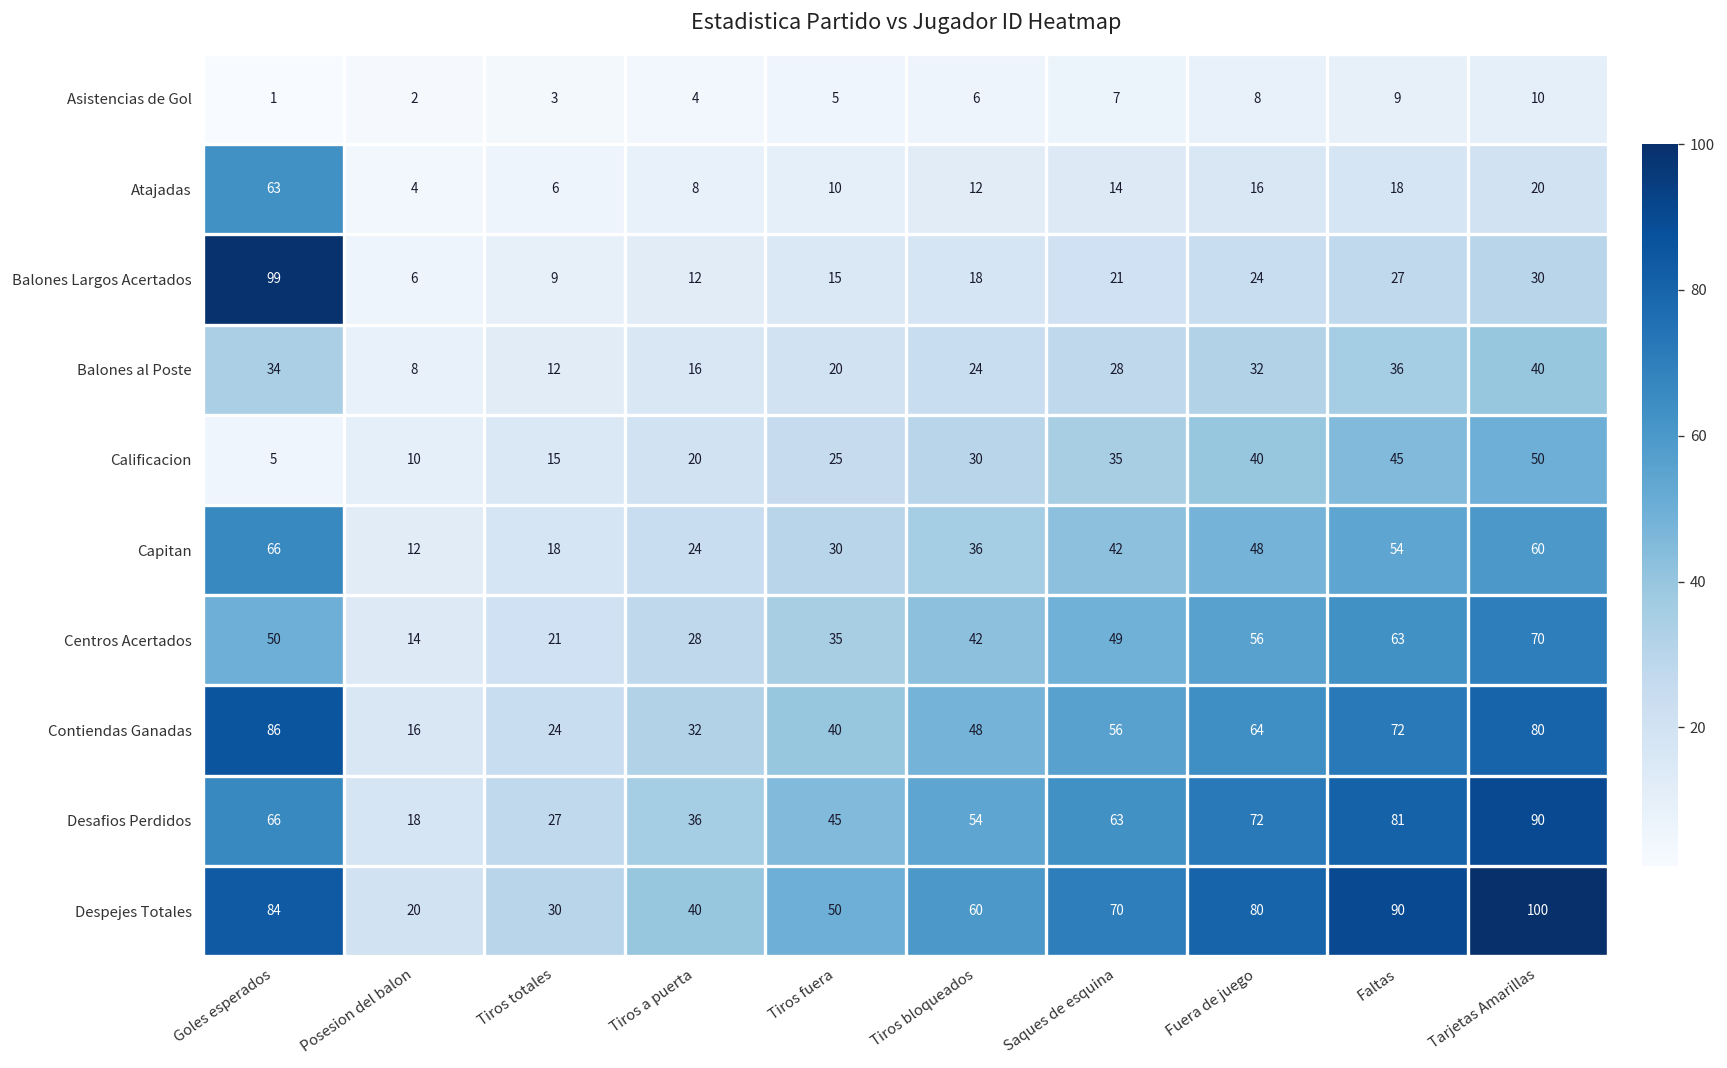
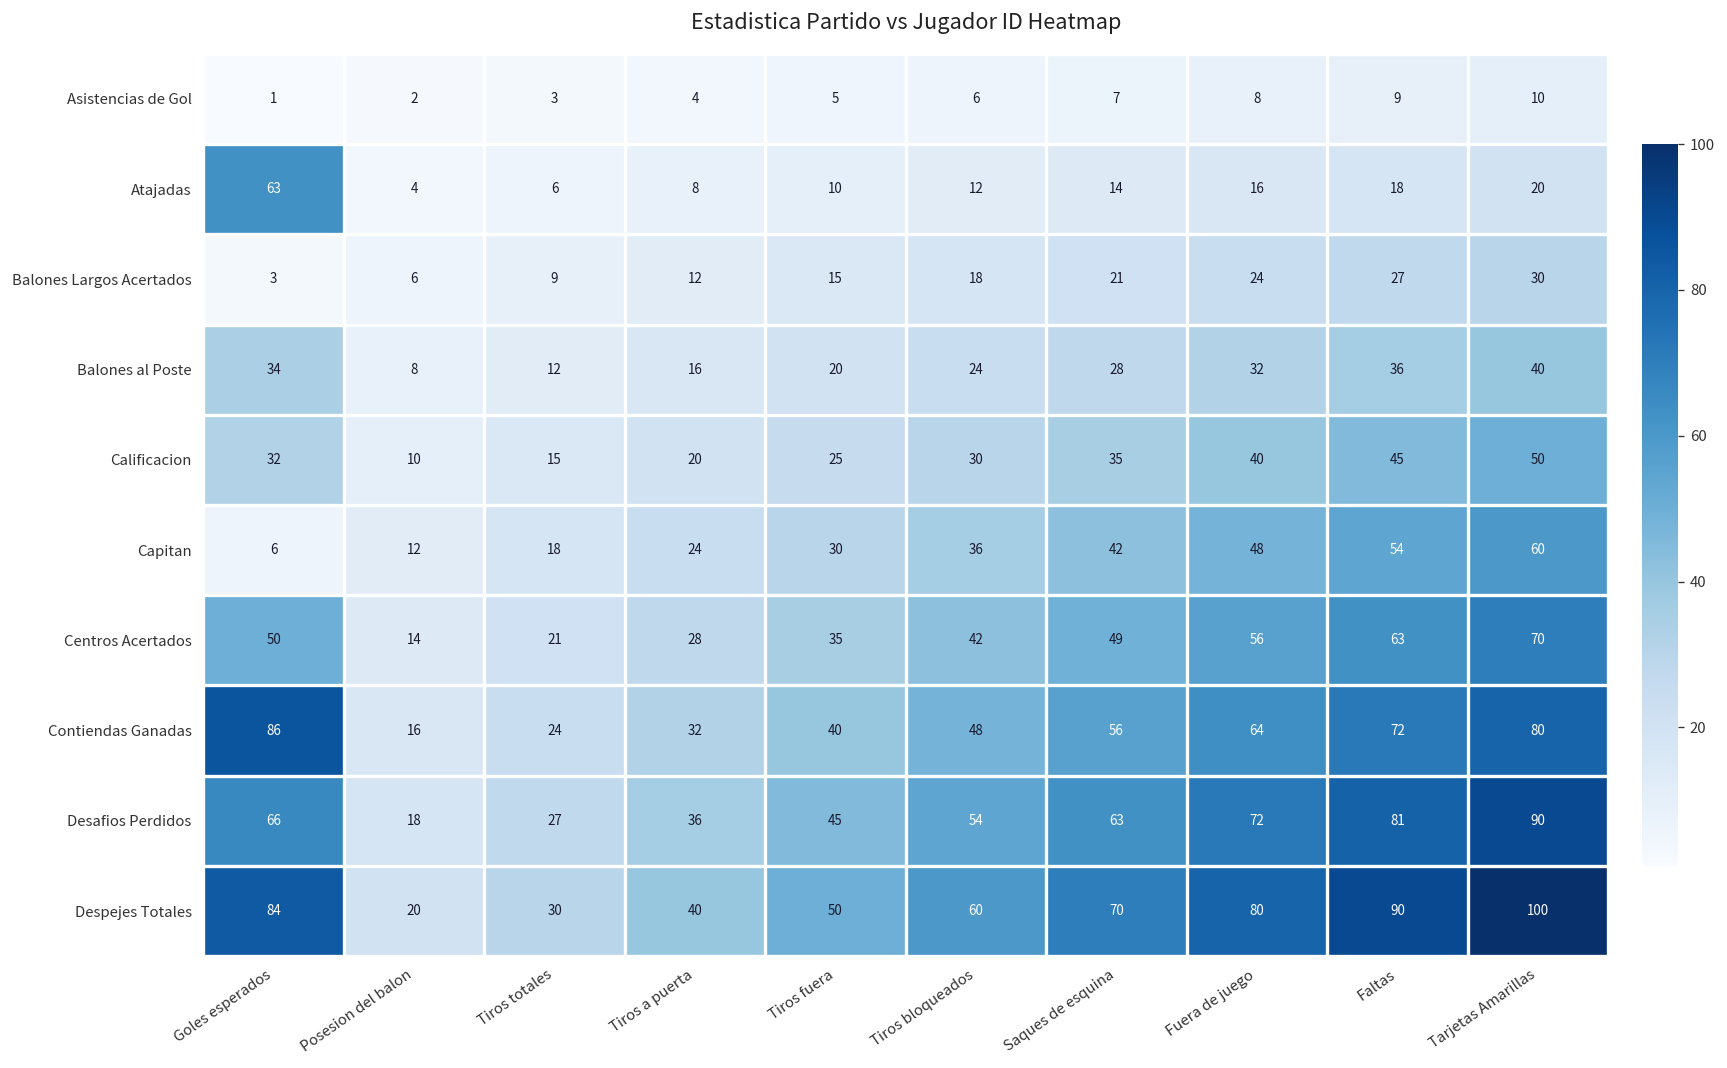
Balones Largos Acertados, Goles esperados: 99 -> 3
Calificacion, Goles esperados: 5 -> 32
Capitan, Goles esperados: 66 -> 6
